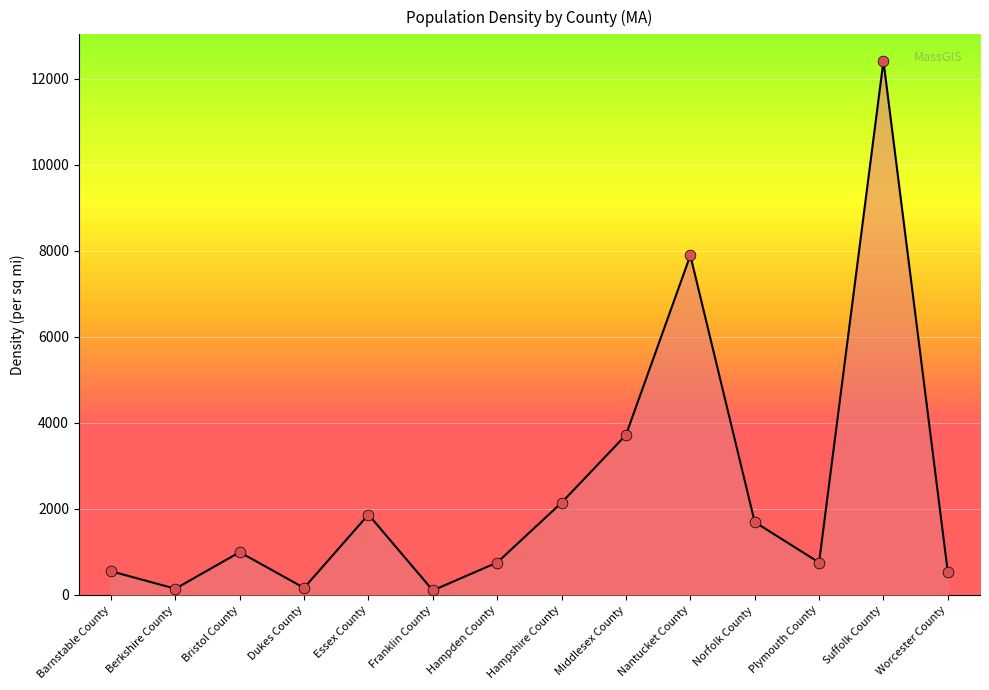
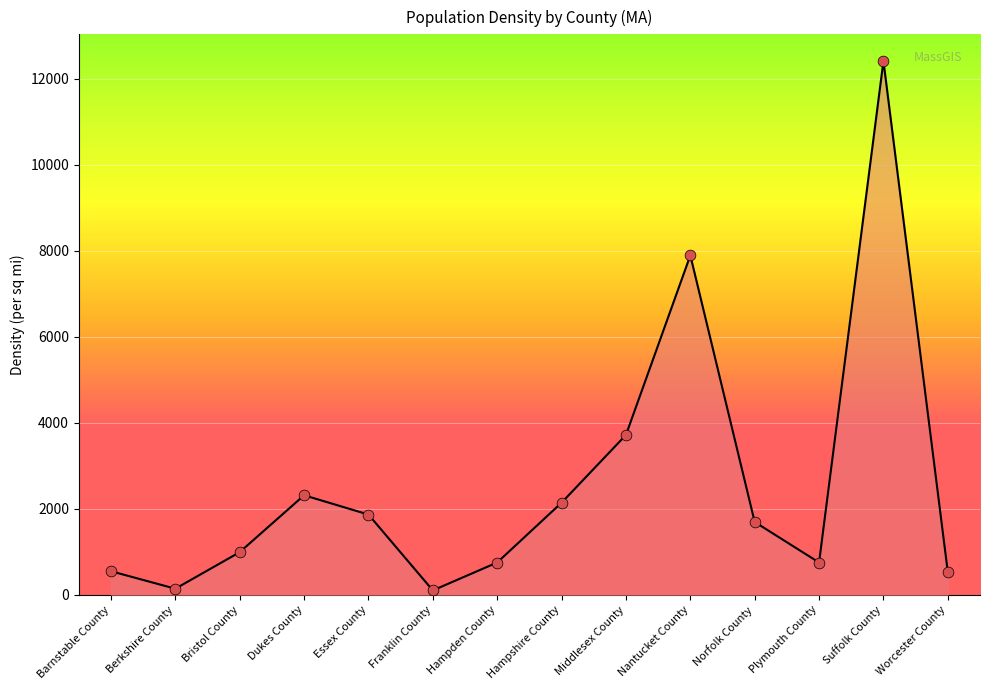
Dukes County: 200 -> 2300
